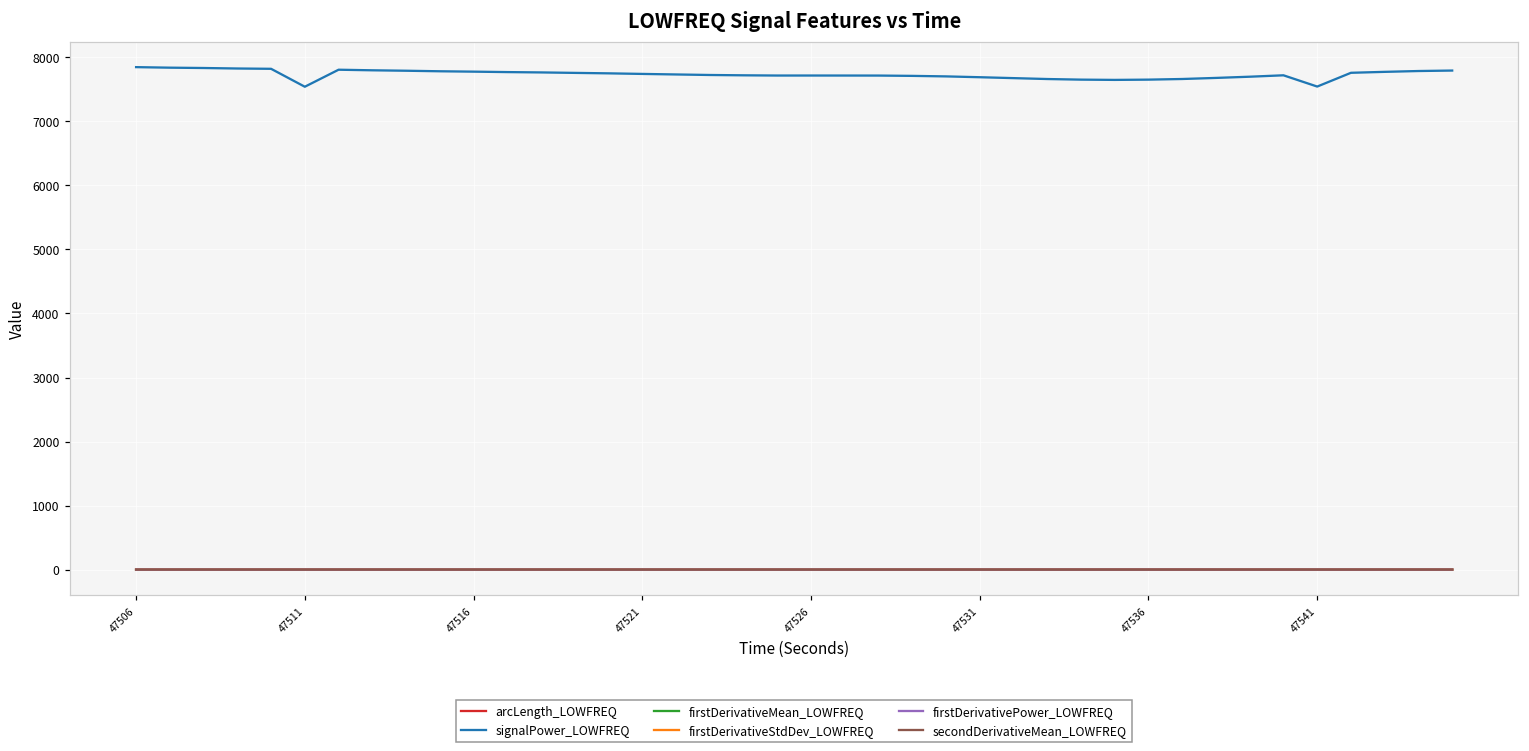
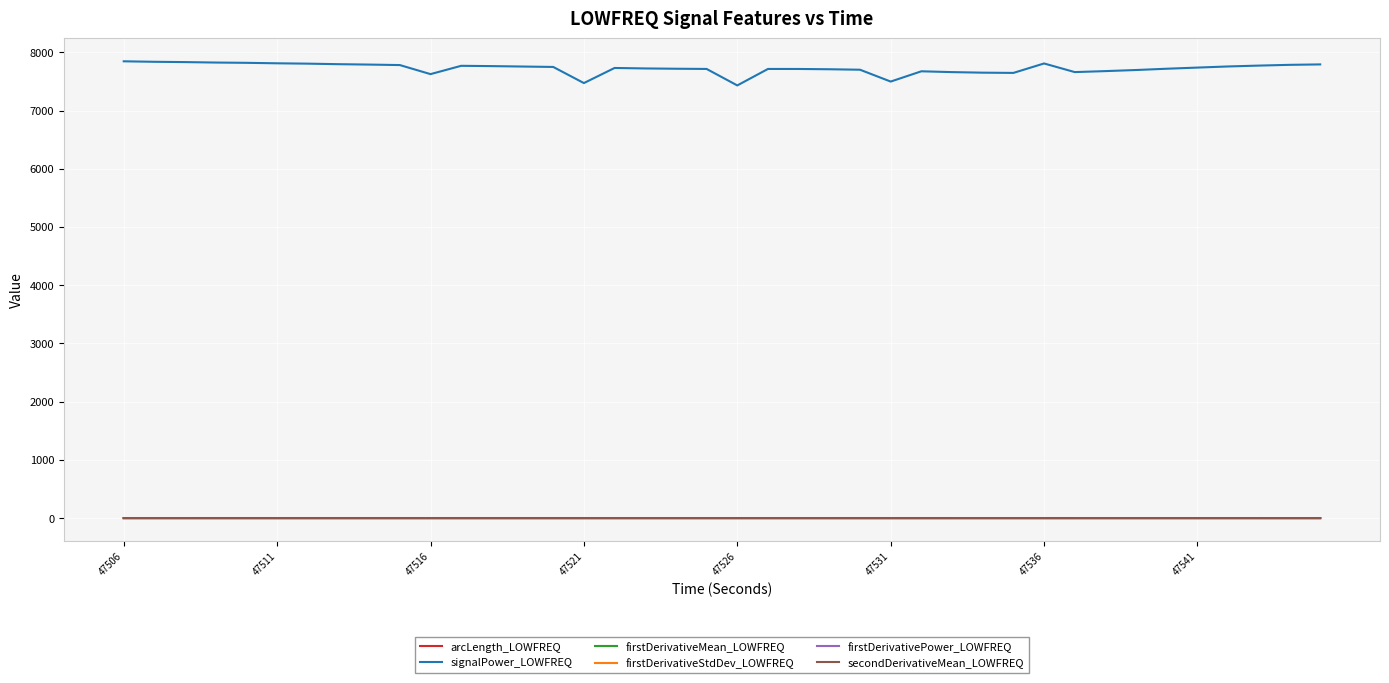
signalPower_LOWFREQ, 47511: 7500 -> 7800
signalPower_LOWFREQ, 47516: 7800 -> 7600
signalPower_LOWFREQ, 47521: 7700 -> 7500
signalPower_LOWFREQ, 47526: 7700 -> 7400
signalPower_LOWFREQ, 47531: 7700 -> 7500
signalPower_LOWFREQ, 47536: 7700 -> 7800
signalPower_LOWFREQ, 47541: 7500 -> 7700
